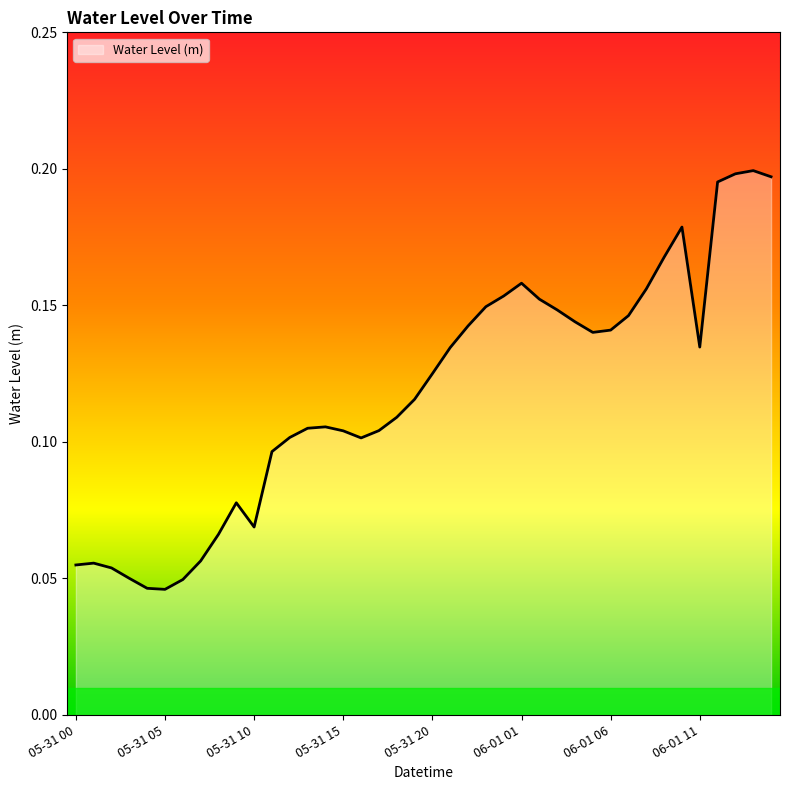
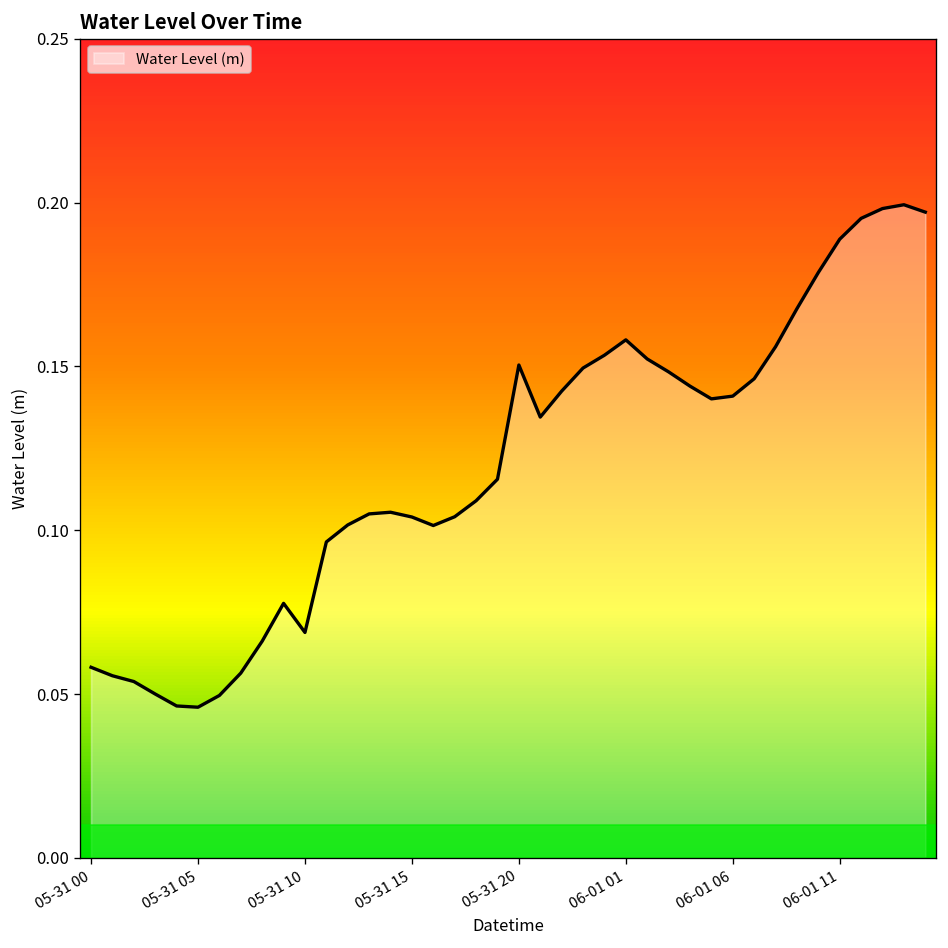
05-31 00: 0.055 -> 0.058
05-31 20: 0.125 -> 0.150
06-01 11: 0.135 -> 0.189
